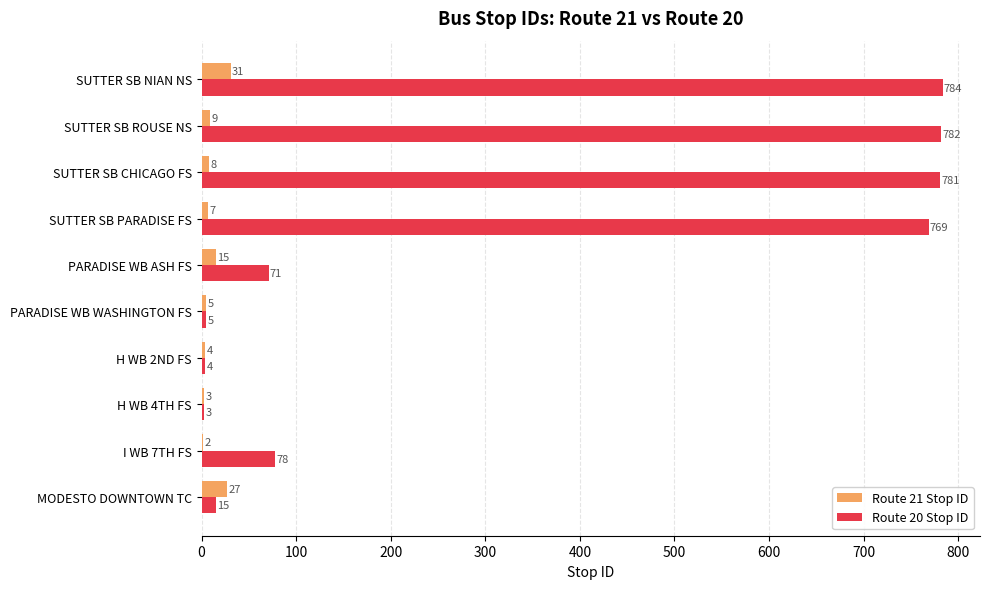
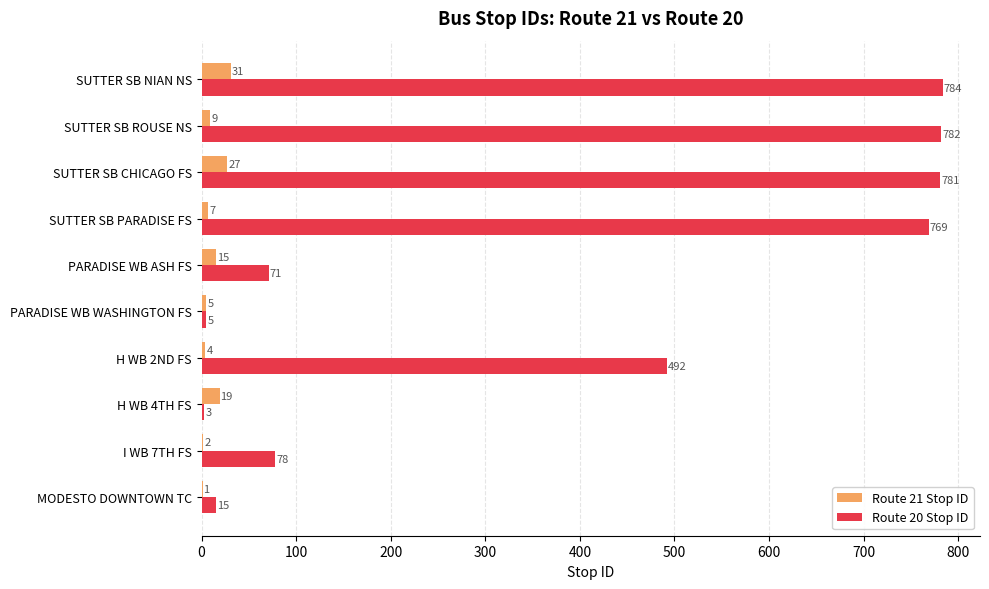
Route 21 Stop ID, SUTTER SB CHICAGO FS: 8 -> 27
Route 20 Stop ID, H WB 2ND FS: 4 -> 492
Route 21 Stop ID, H WB 4TH FS: 3 -> 19
Route 21 Stop ID, MODESTO DOWNTOWN TC: 27 -> 1
